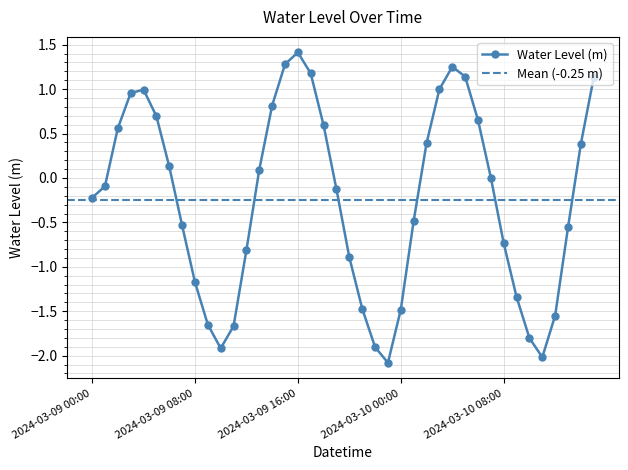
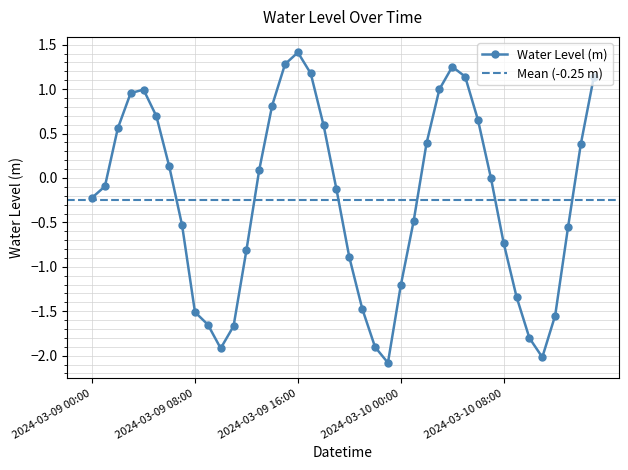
2024-03-09 08:00: -1.2 -> -1.5
2024-03-10 00:00: -1.5 -> -1.2
